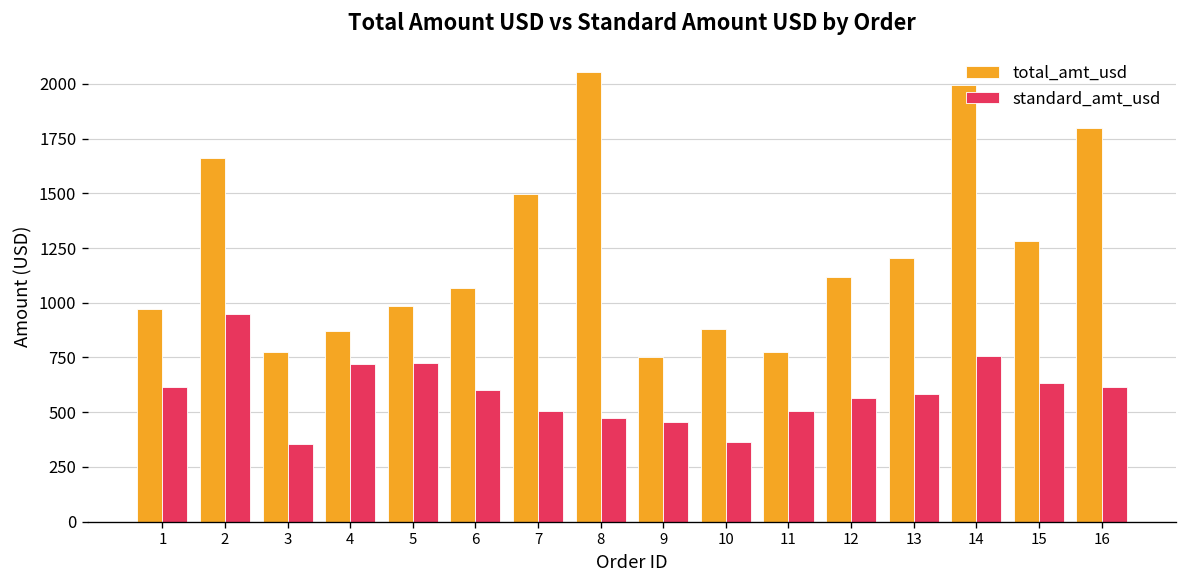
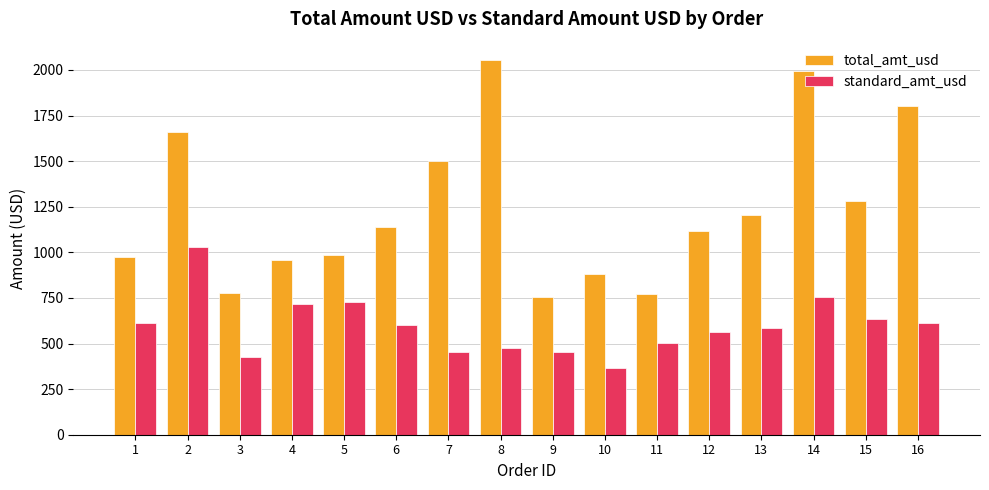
standard_amt_usd, 2: 950 -> 1030
standard_amt_usd, 3: 350 -> 420
total_amt_usd, 4: 870 -> 960
total_amt_usd, 6: 1070 -> 1140
standard_amt_usd, 7: 500 -> 450
